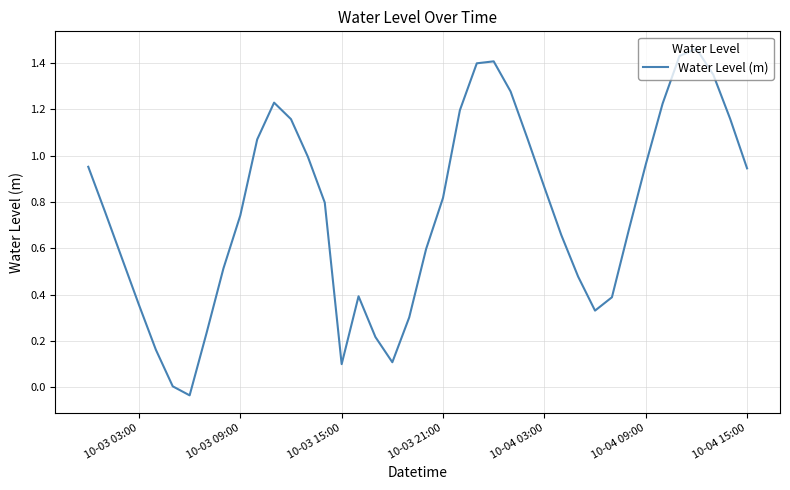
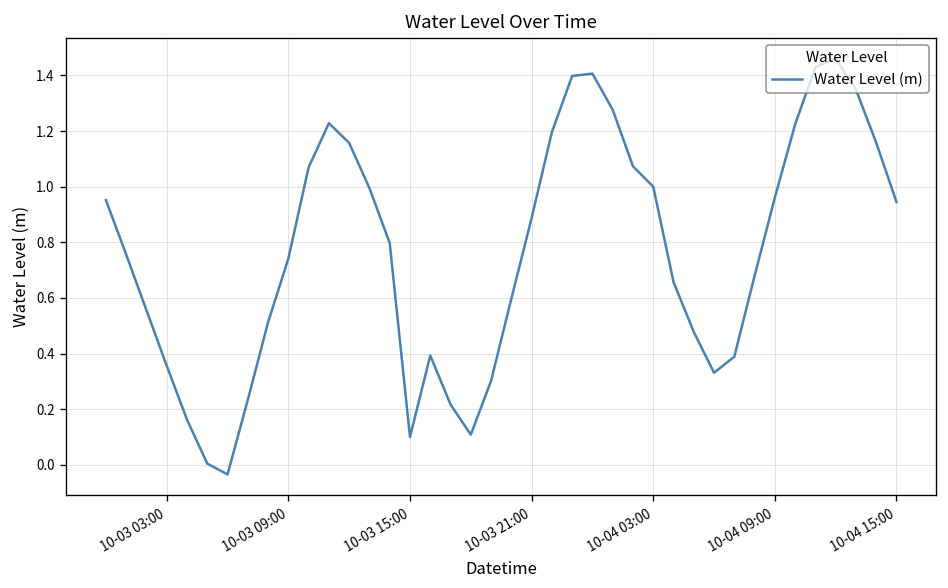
10-03 21:00: 0.82 -> 0.89
10-04 03:00: 0.86 -> 1.00
